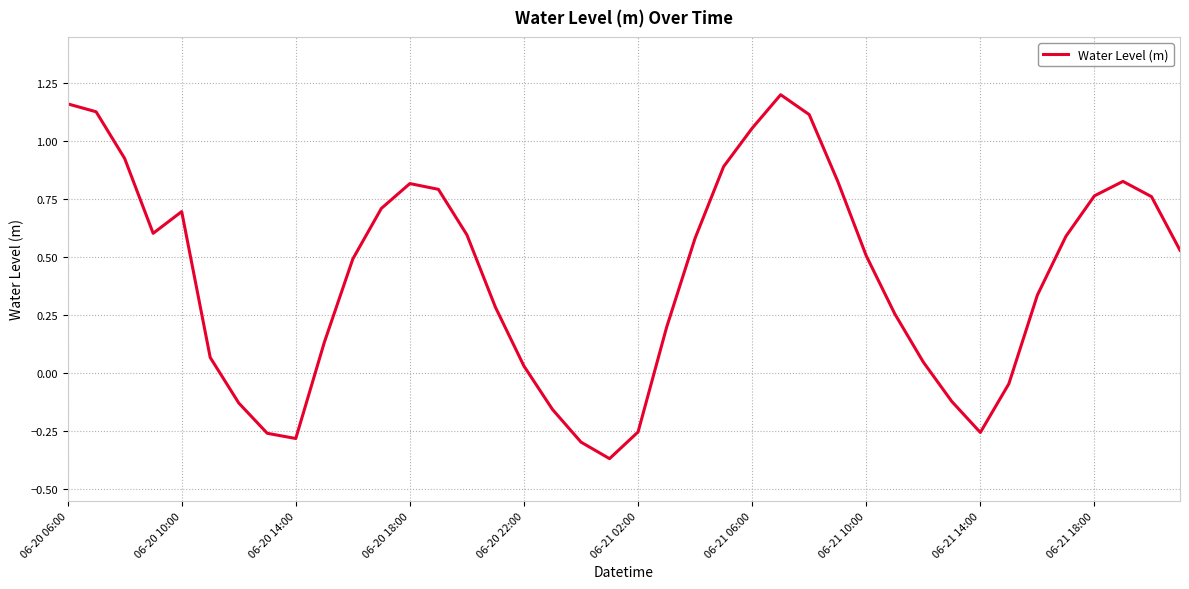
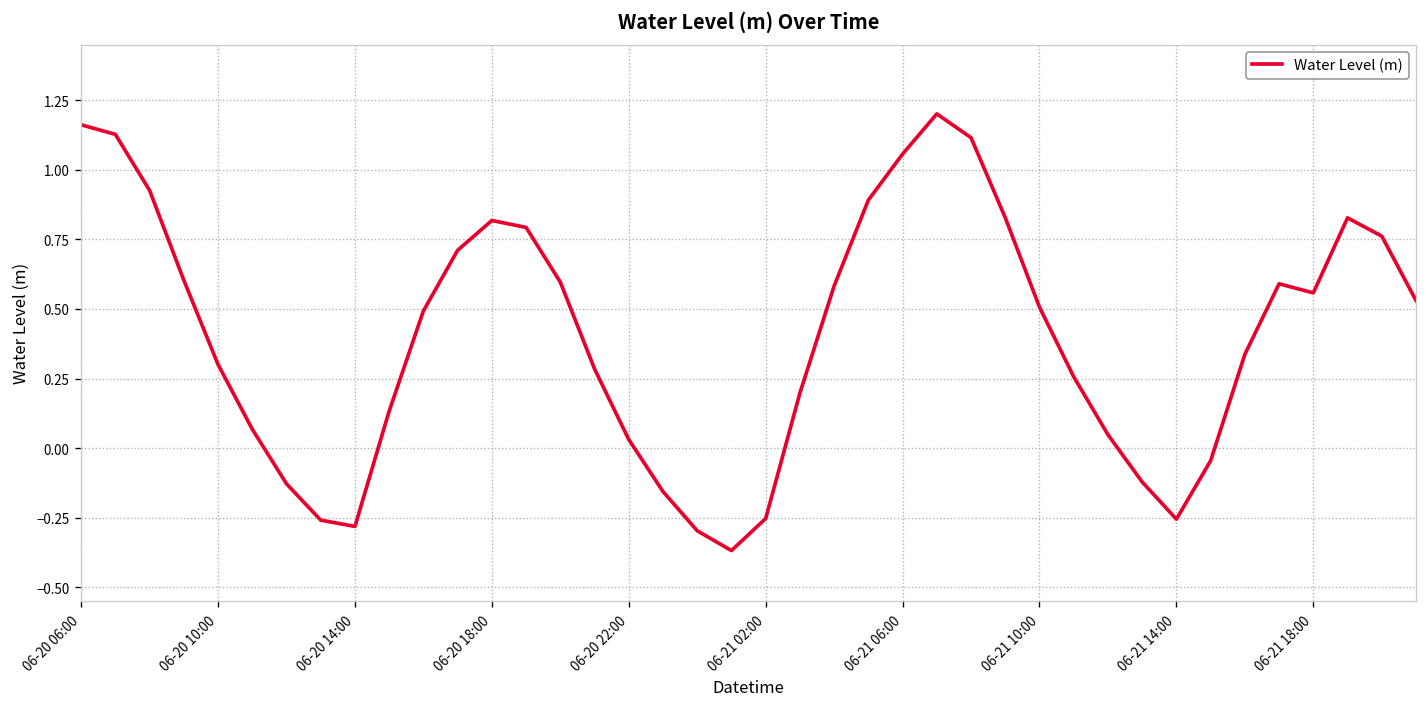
06-20 10:00: 0.70 -> 0.30
06-21 18:00: 0.76 -> 0.56
